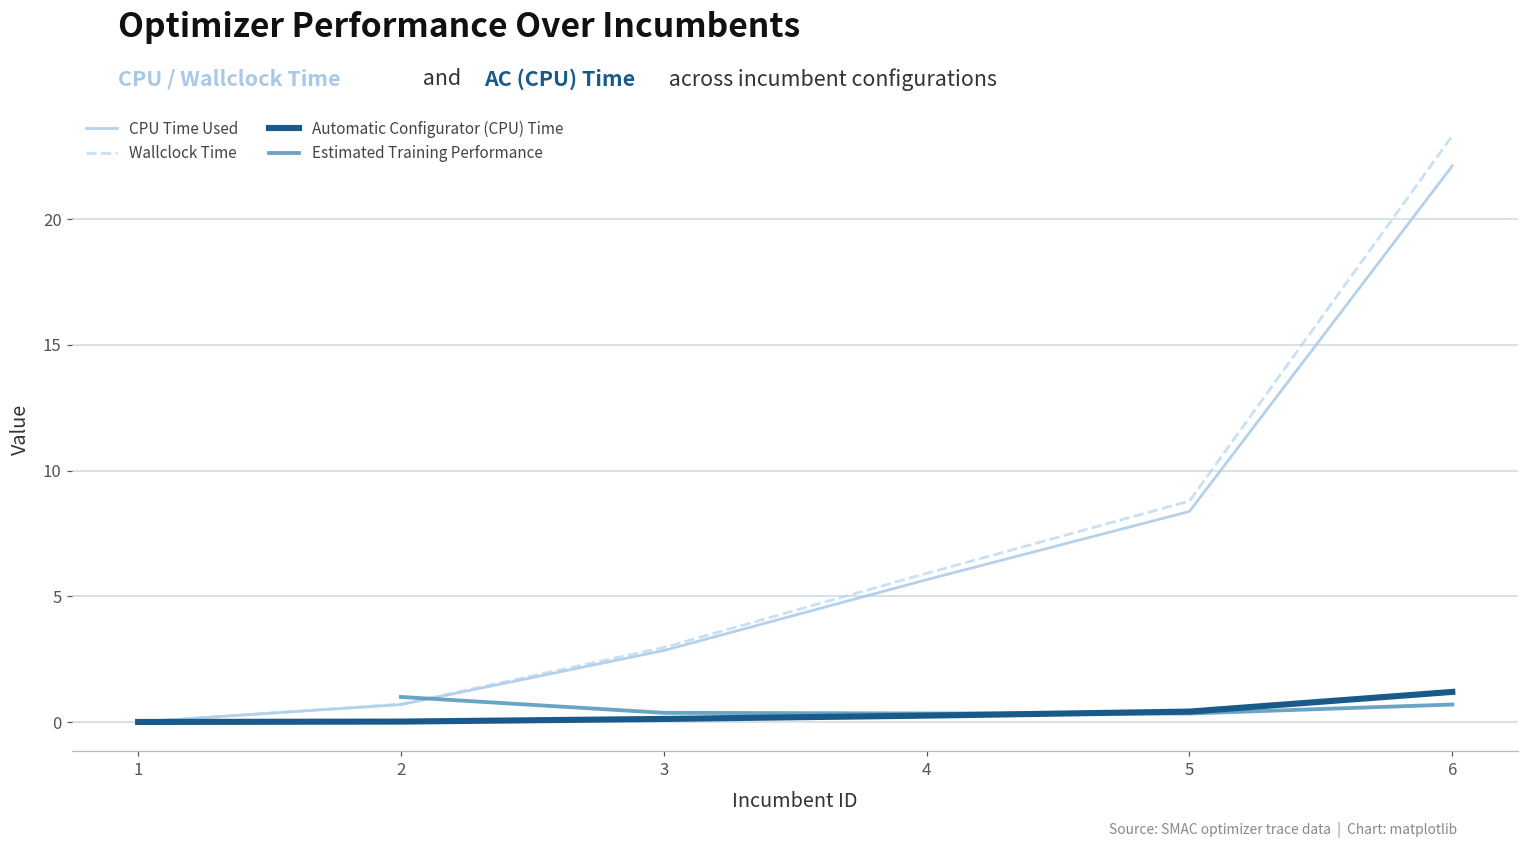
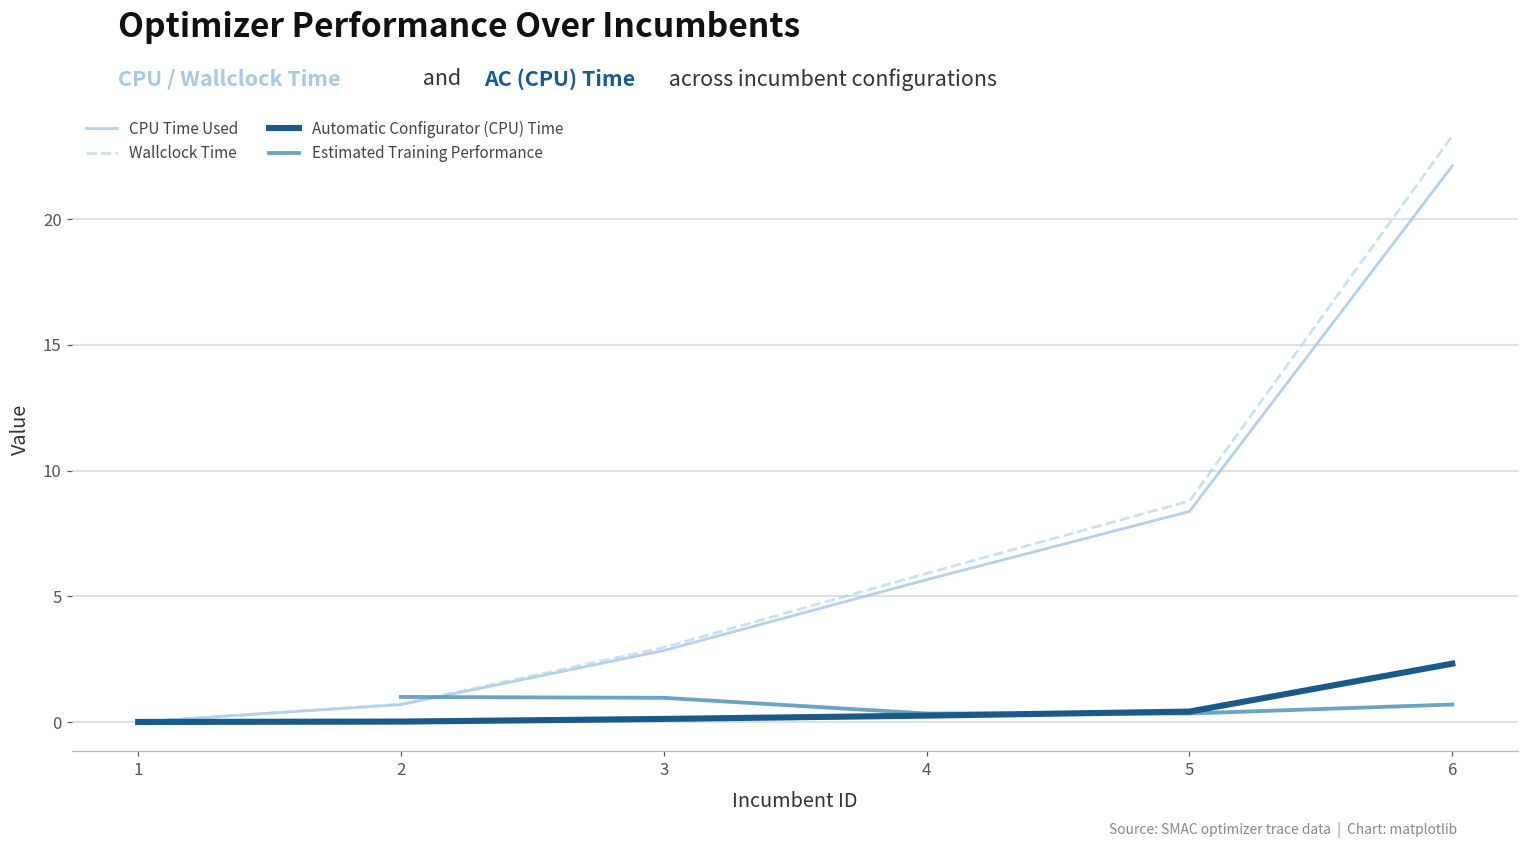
Estimated Training Performance, 3: 0.4 -> 1.0
Automatic Configurator (CPU) Time, 6: 1.2 -> 2.3
